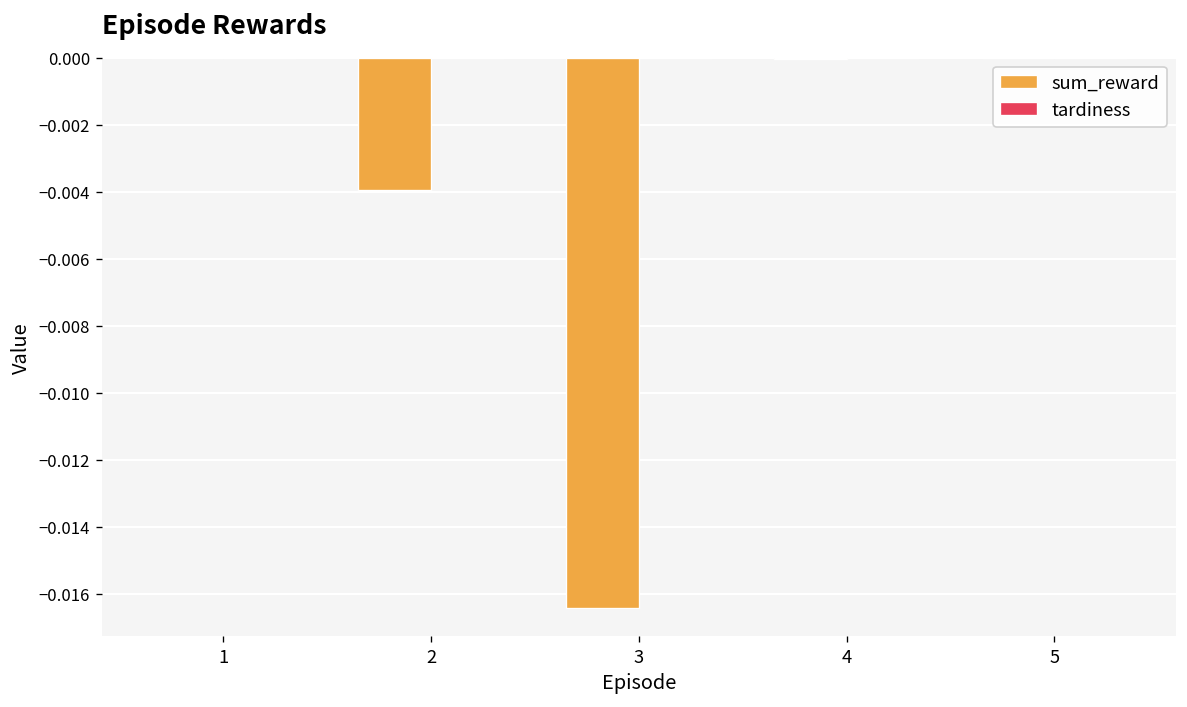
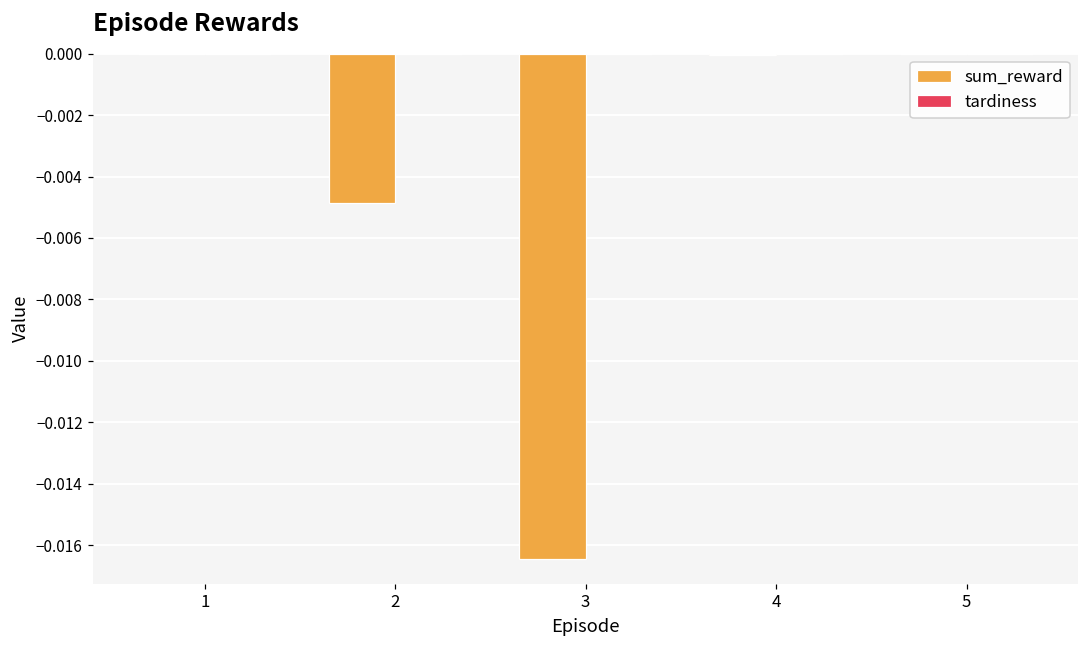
sum_reward, 2: -0.0039 -> -0.0048
